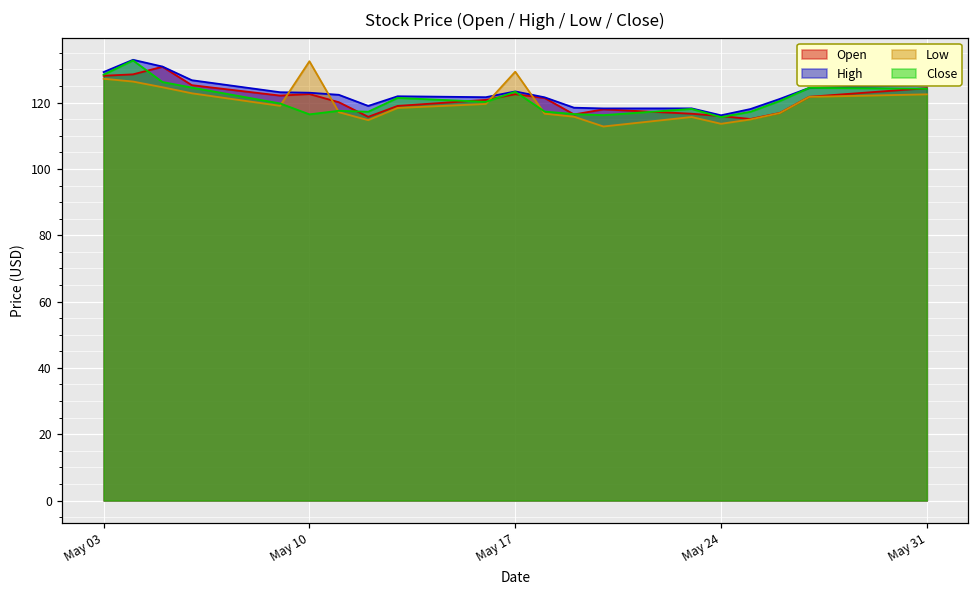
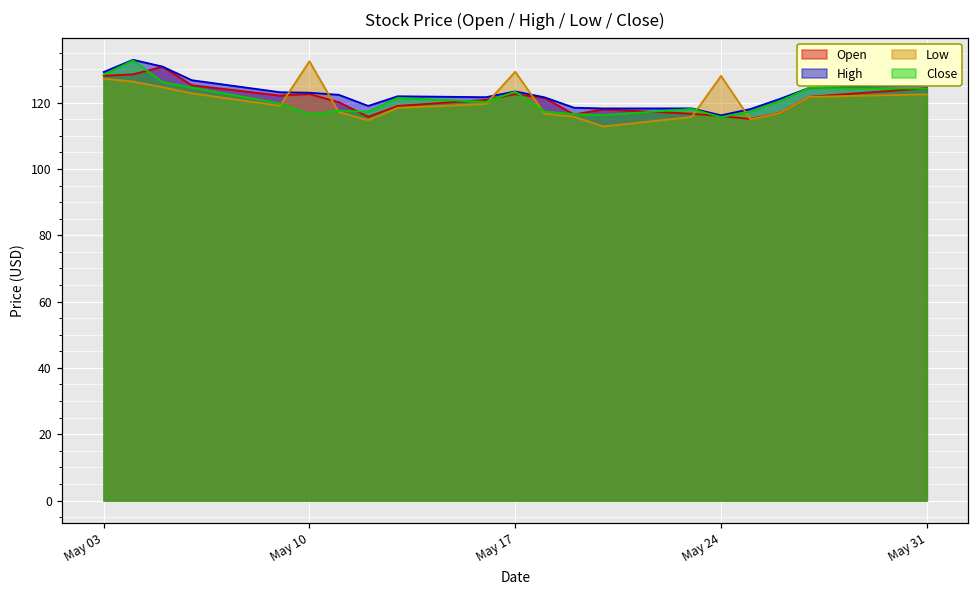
Low, May 24: 114 -> 128
